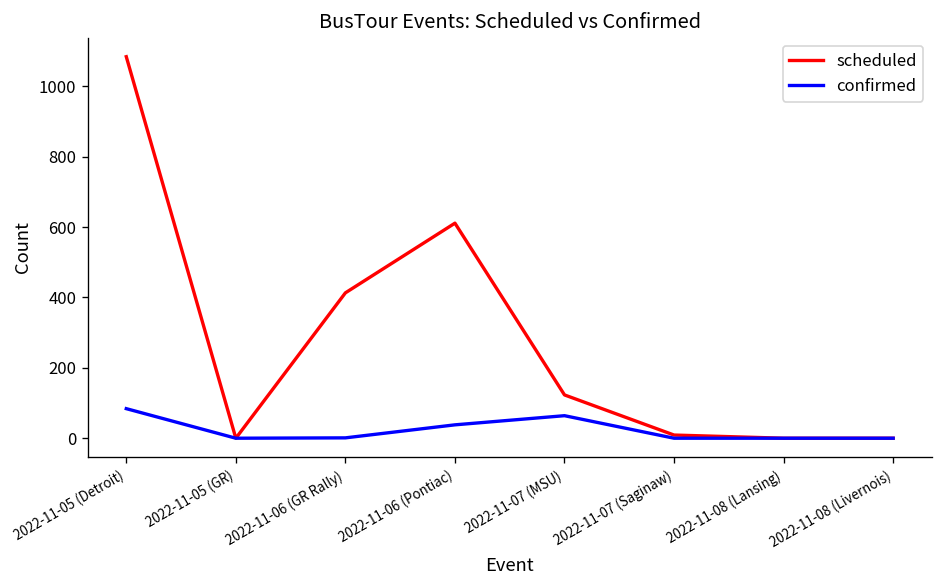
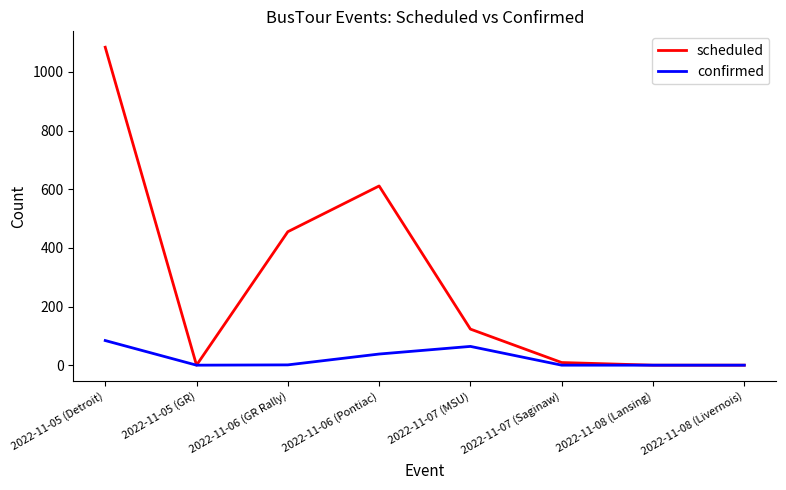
scheduled, 2022-11-06 (GR Rally): 410 -> 460
